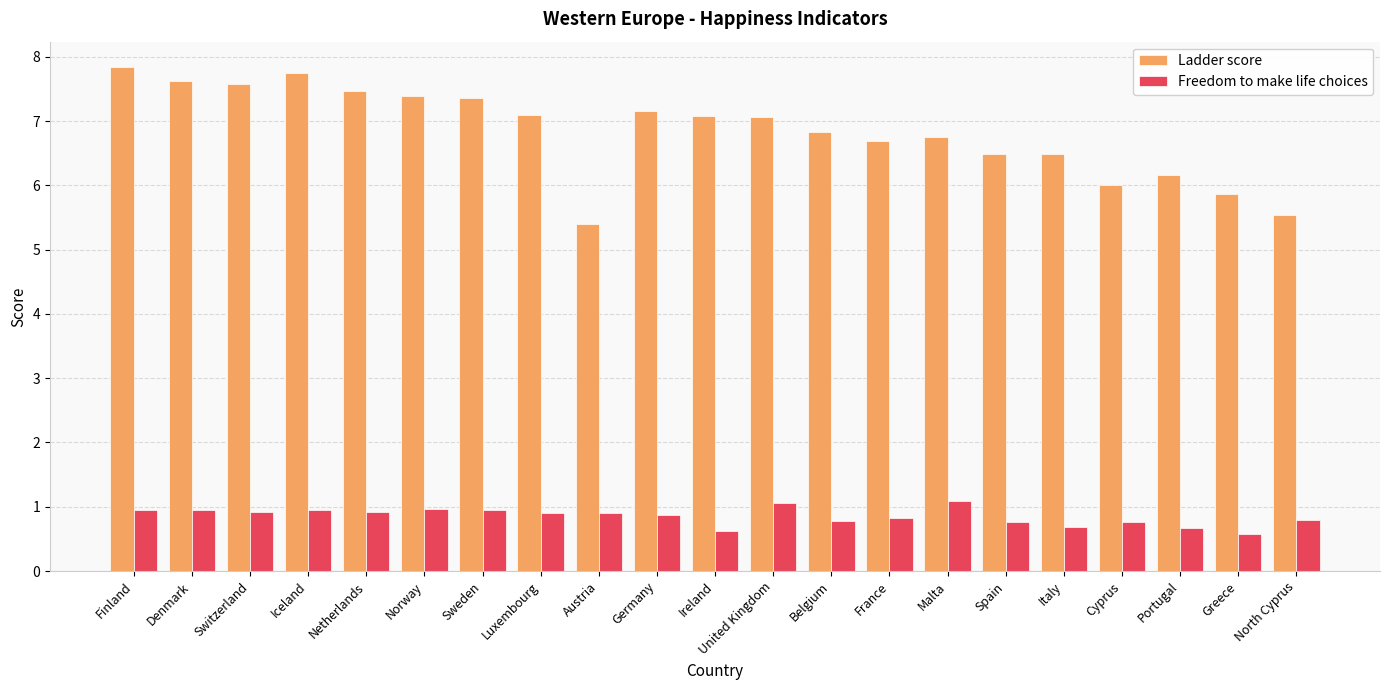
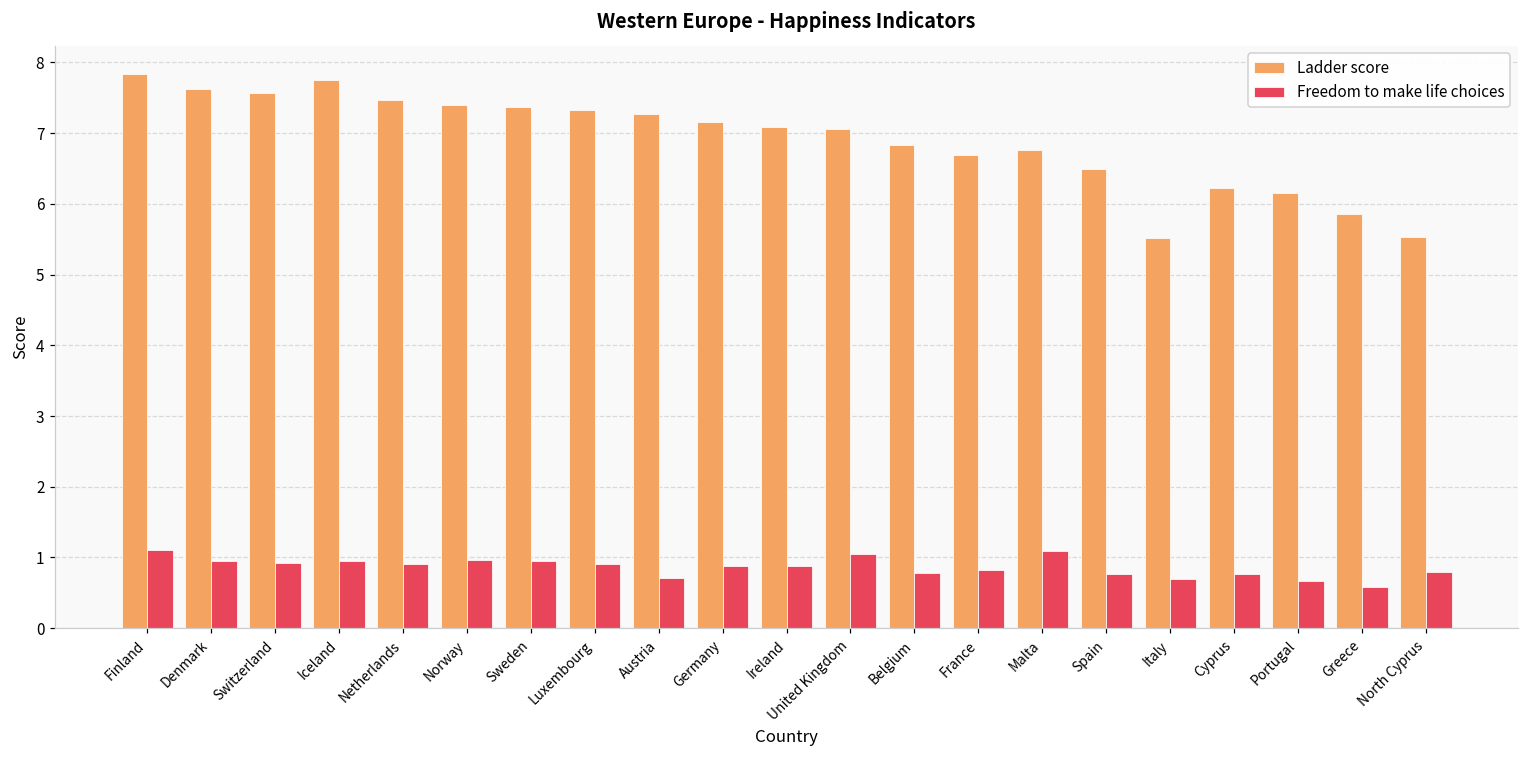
Freedom to make life choices, Finland: 0.9 -> 1.1
Ladder score, Luxembourg: 7.1 -> 7.3
Ladder score, Austria: 5.4 -> 7.3
Freedom to make life choices, Austria: 0.9 -> 0.7
Freedom to make life choices, Ireland: 0.6 -> 0.9
Ladder score, Italy: 6.5 -> 5.5
Ladder score, Cyprus: 6.0 -> 6.2
